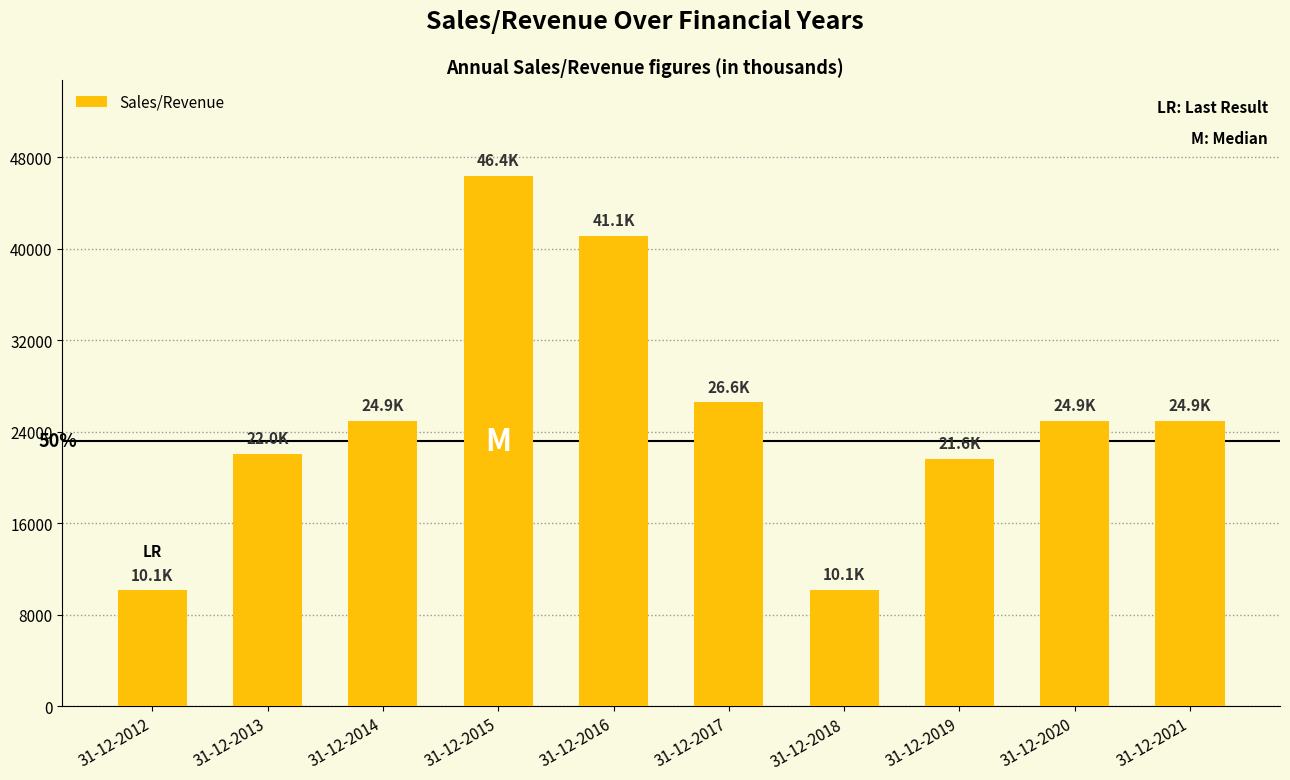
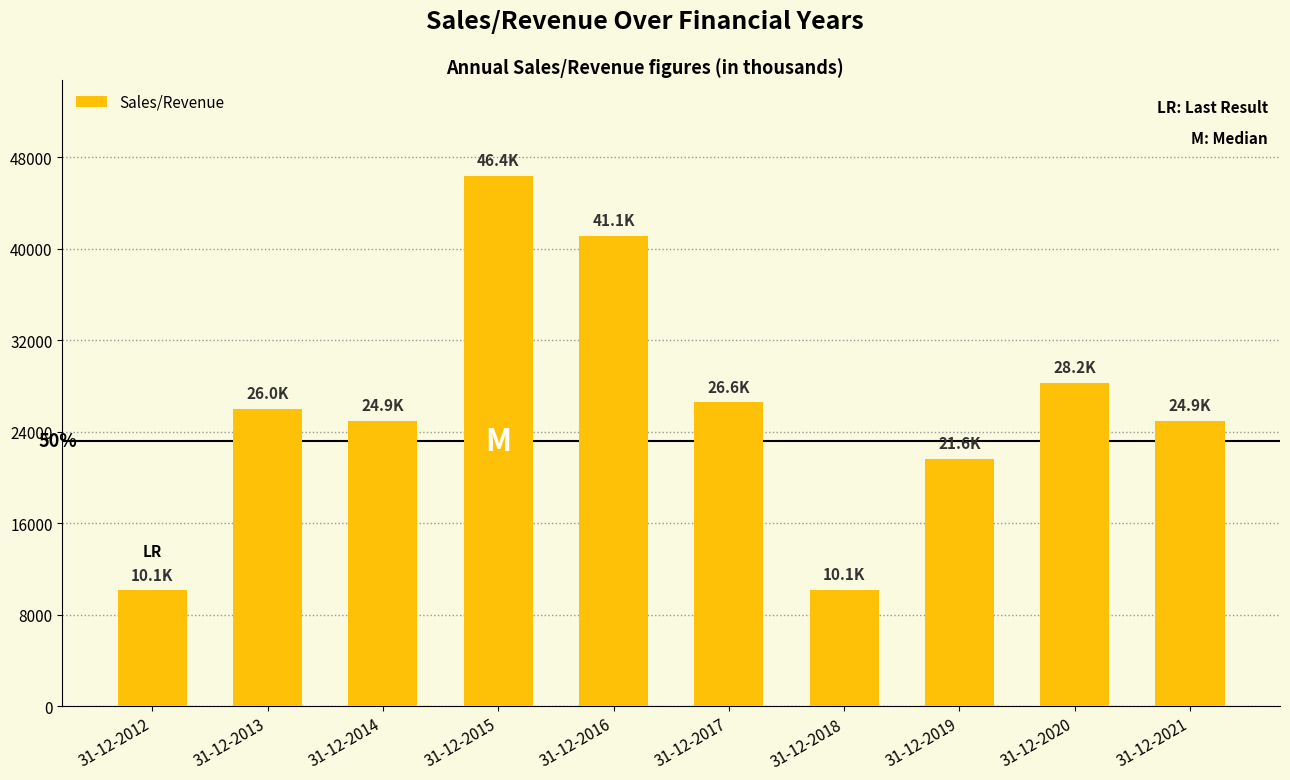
31-12-2013: 22.0K -> 26.0K
31-12-2020: 24.9K -> 28.2K
